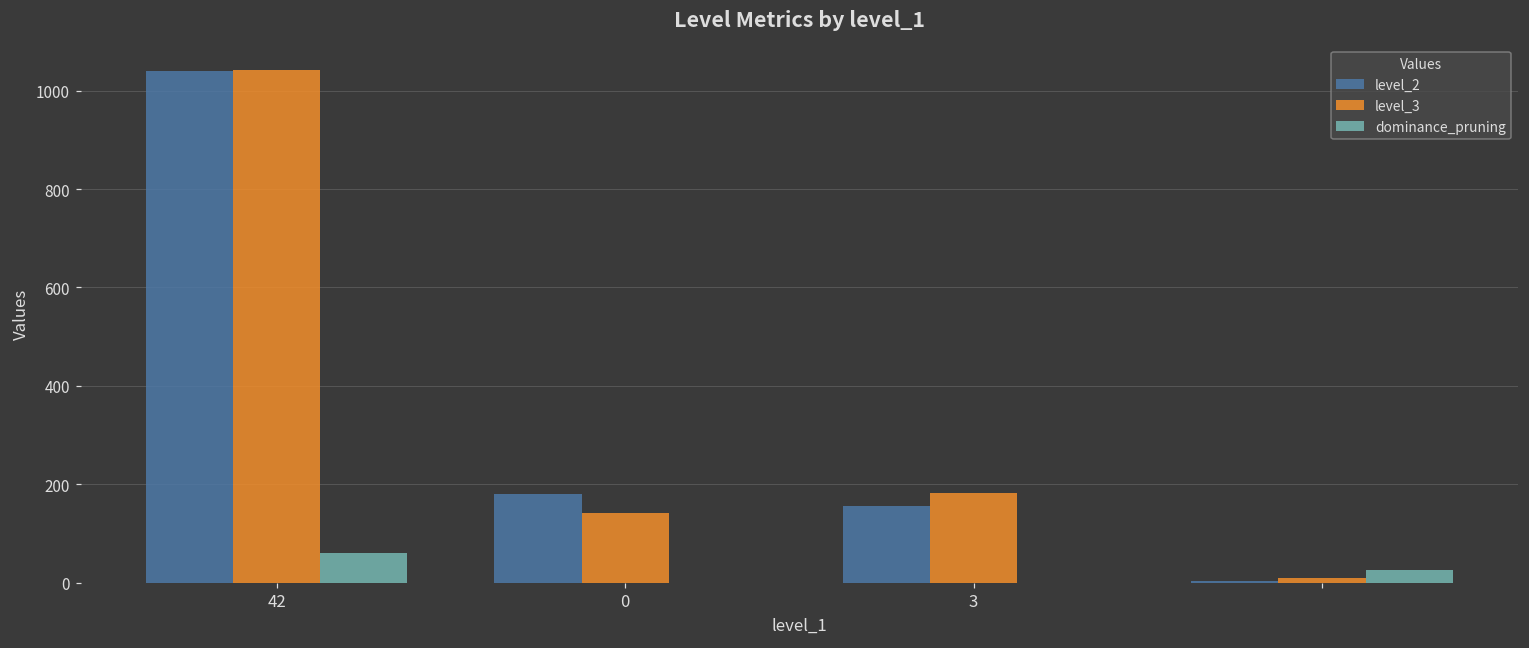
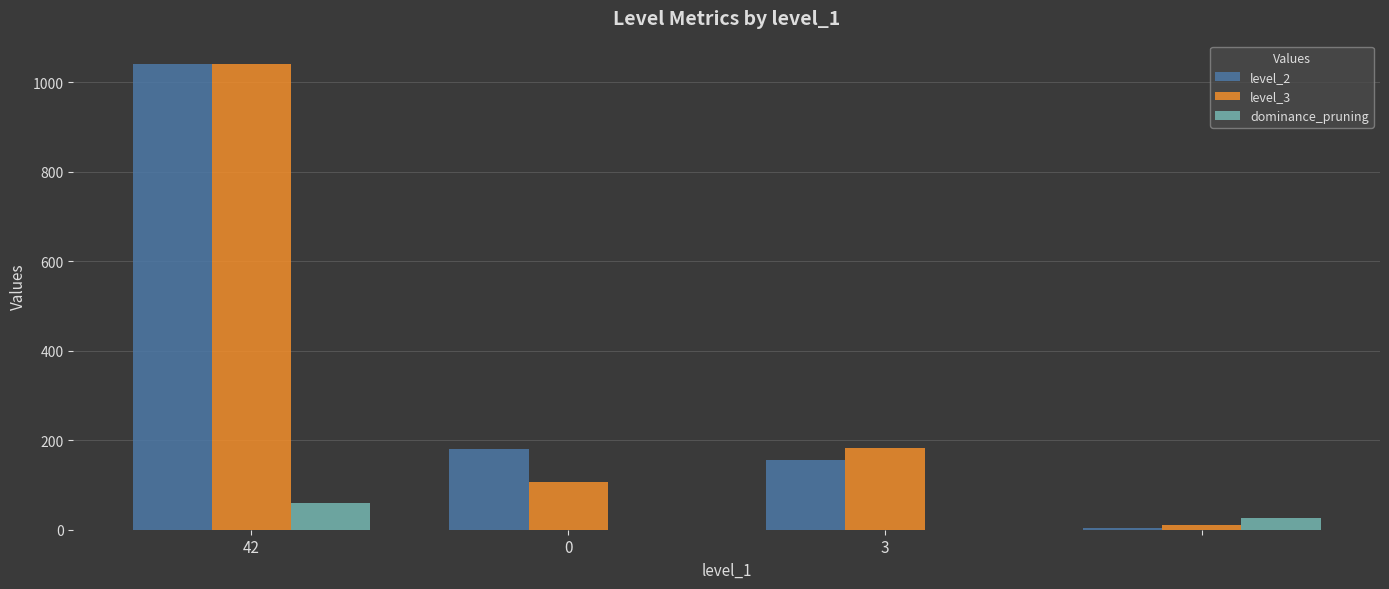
level_3, 0: 140 -> 110
